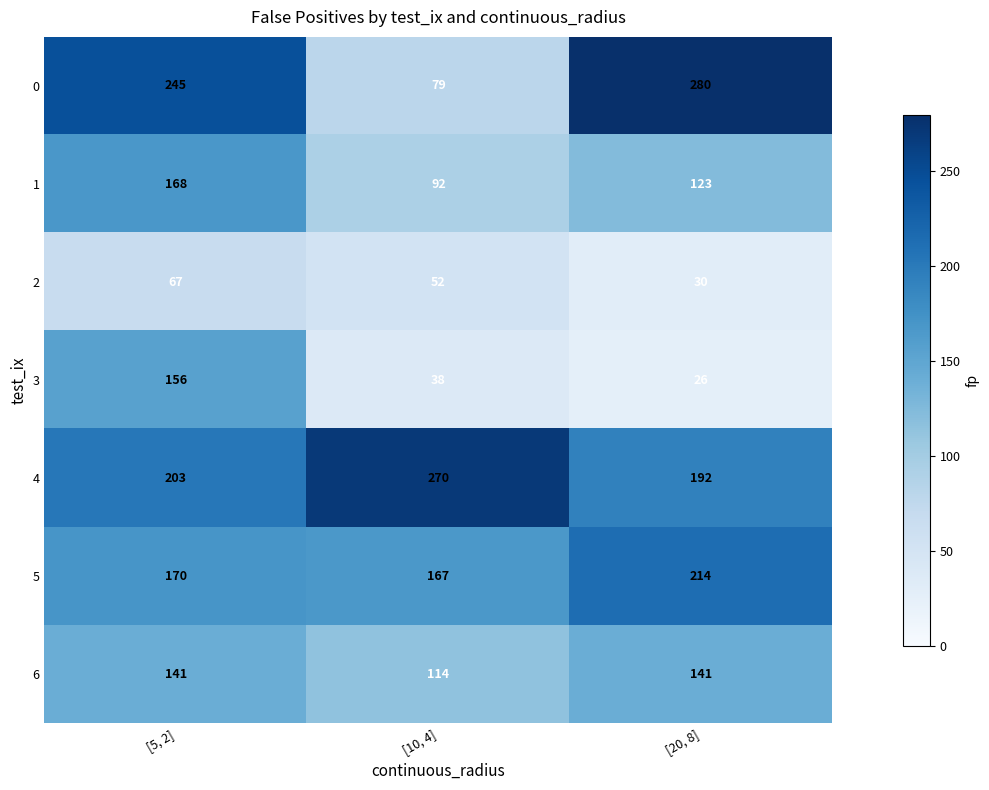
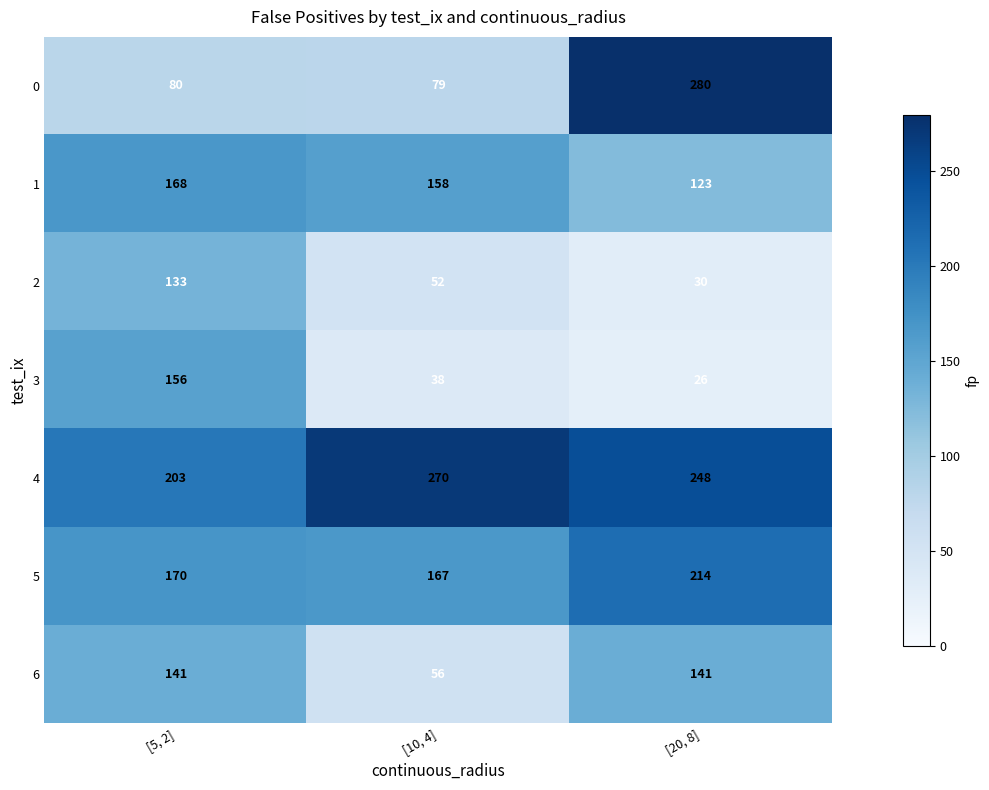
0, [5, 2]: 245 -> 80
1, [10, 4]: 92 -> 158
2, [5, 2]: 67 -> 133
4, [20, 8]: 192 -> 248
6, [10, 4]: 114 -> 56
